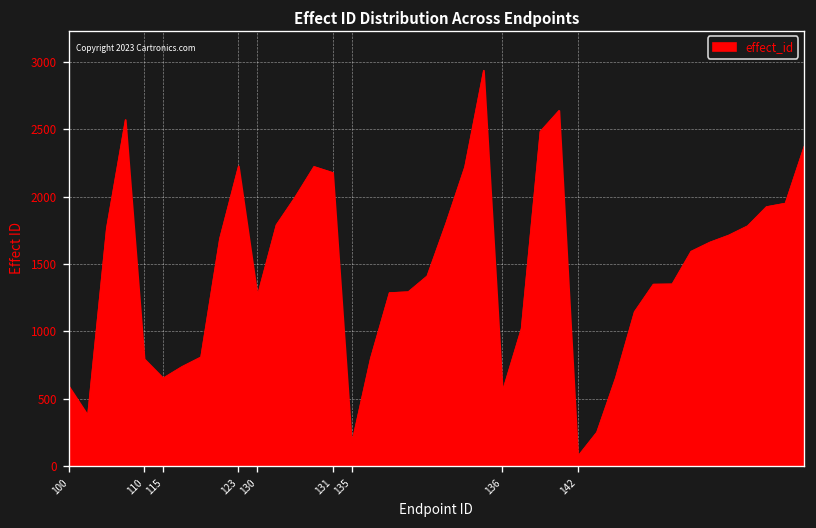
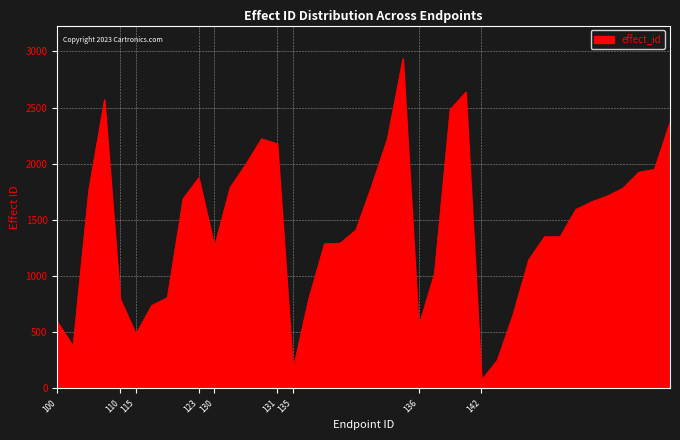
115: 650 -> 490
123: 2230 -> 1880
